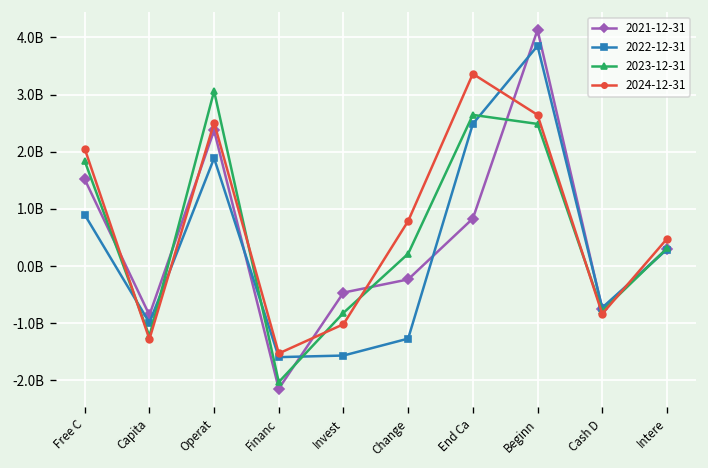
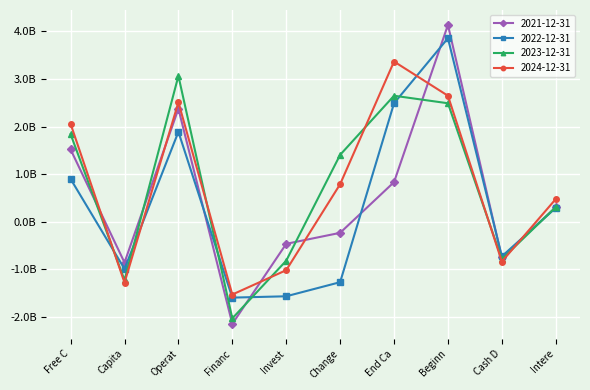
2023-12-31, Change: 200000000 -> 1400000000
